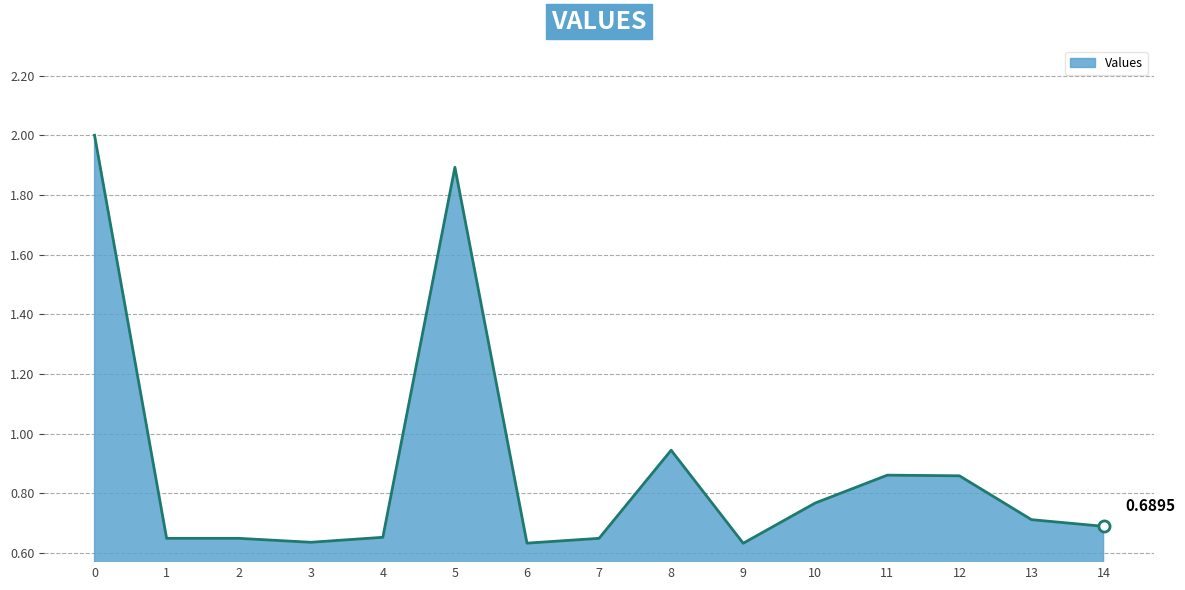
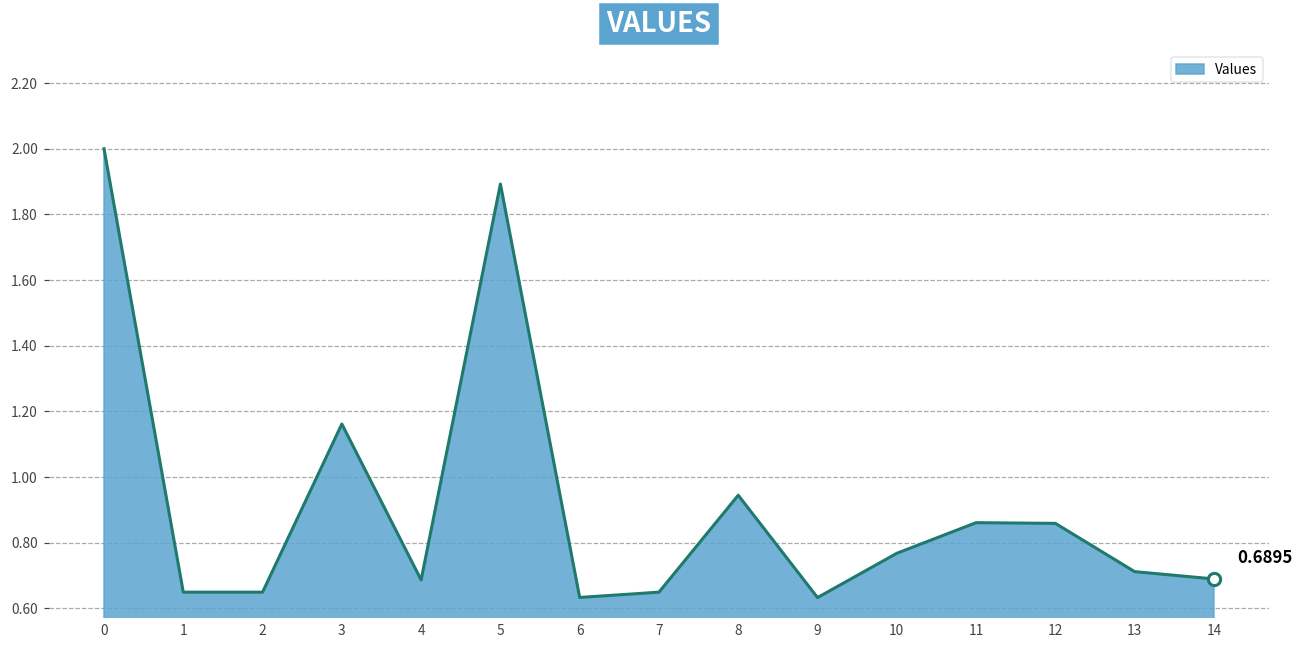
Values, 3: 0.64 -> 1.16
Values, 4: 0.65 -> 0.69
